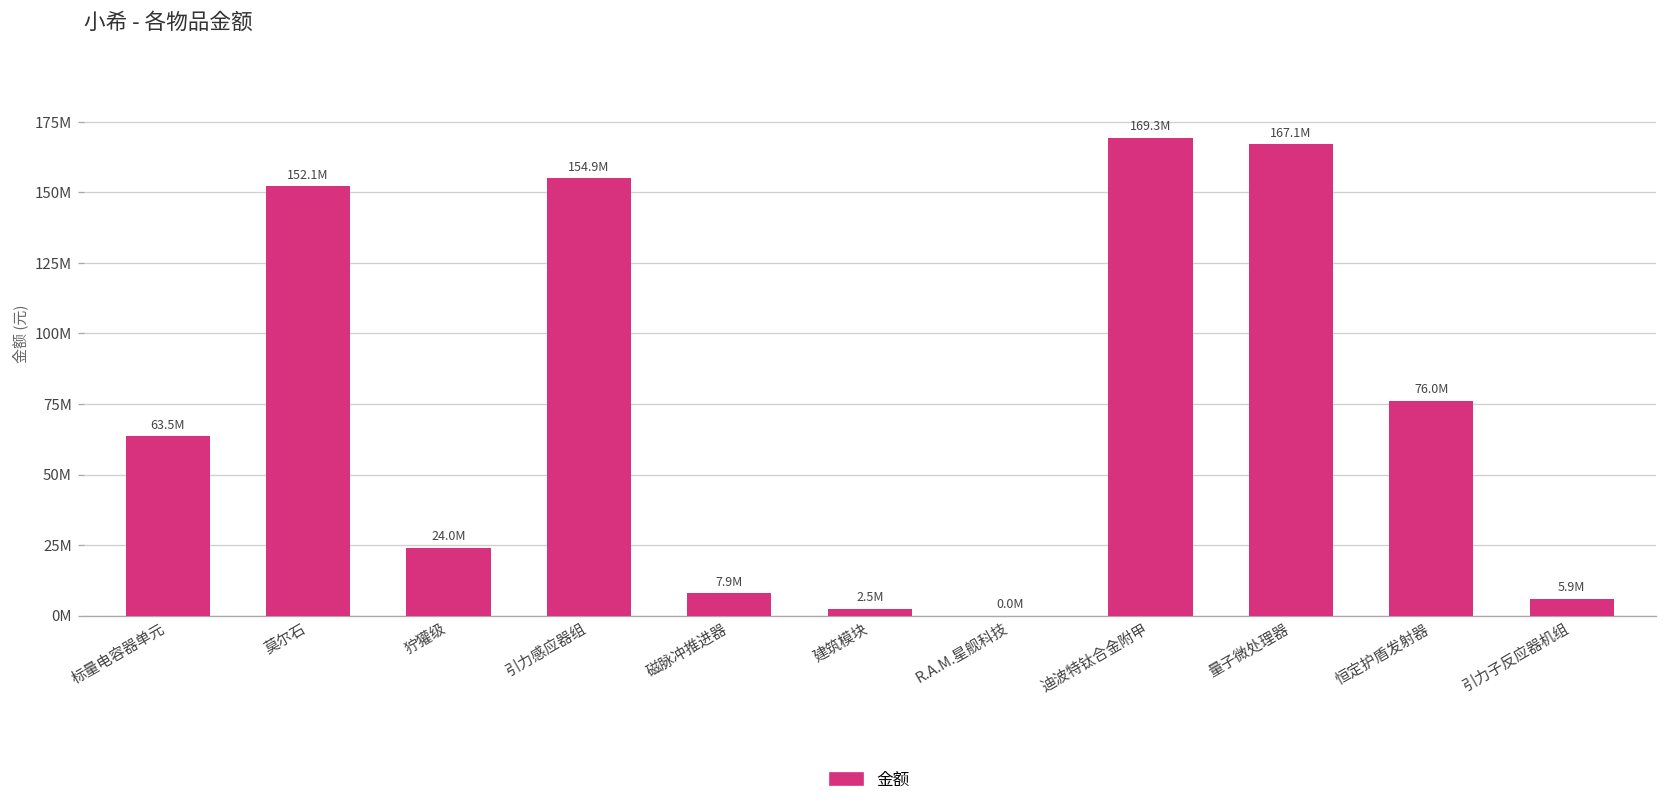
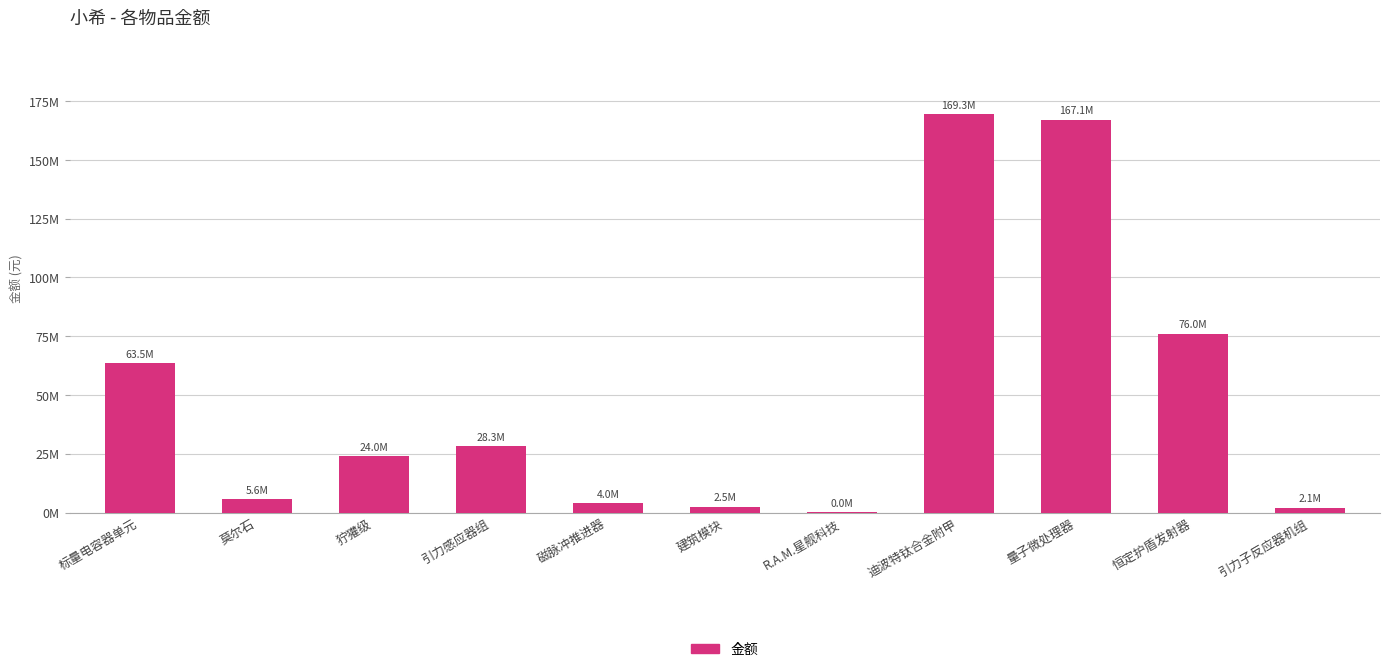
莫尔石: 152.1M -> 5.6M
引力感应器组: 154.9M -> 28.3M
磁脉冲推进器: 7.9M -> 4.0M
引力子反应器机组: 5.9M -> 2.1M
